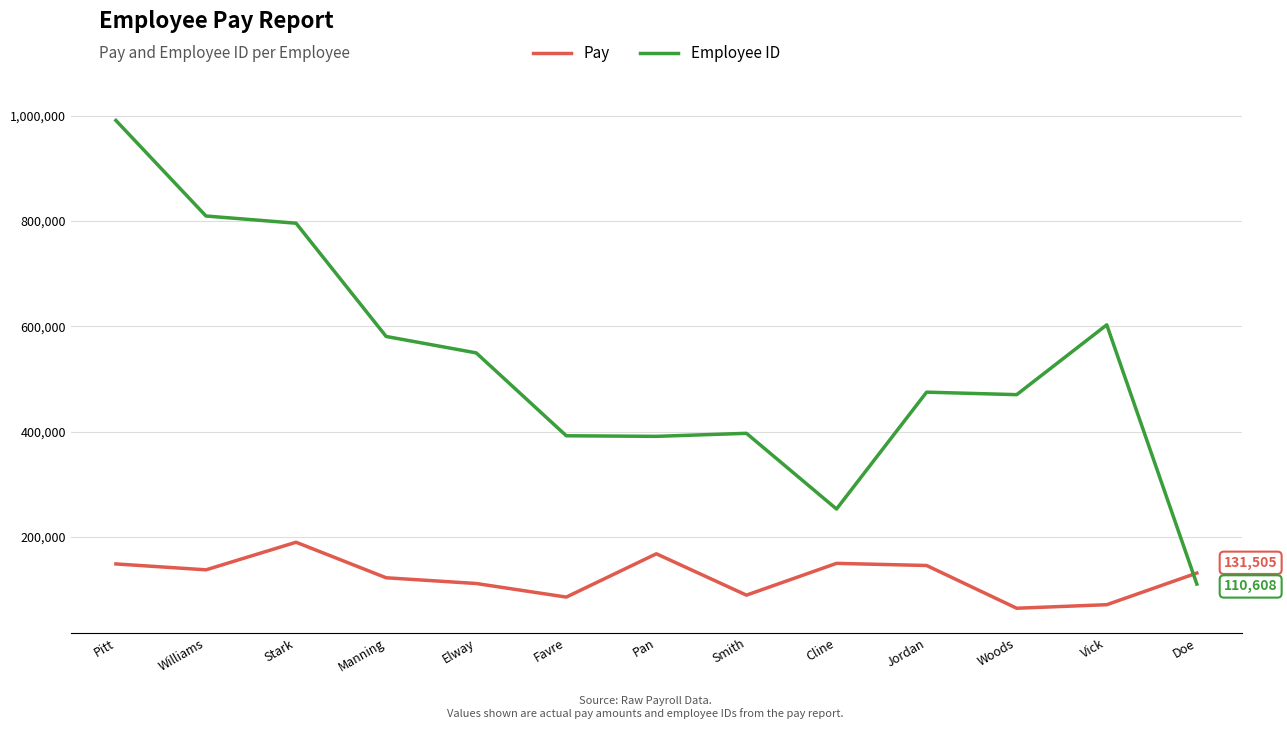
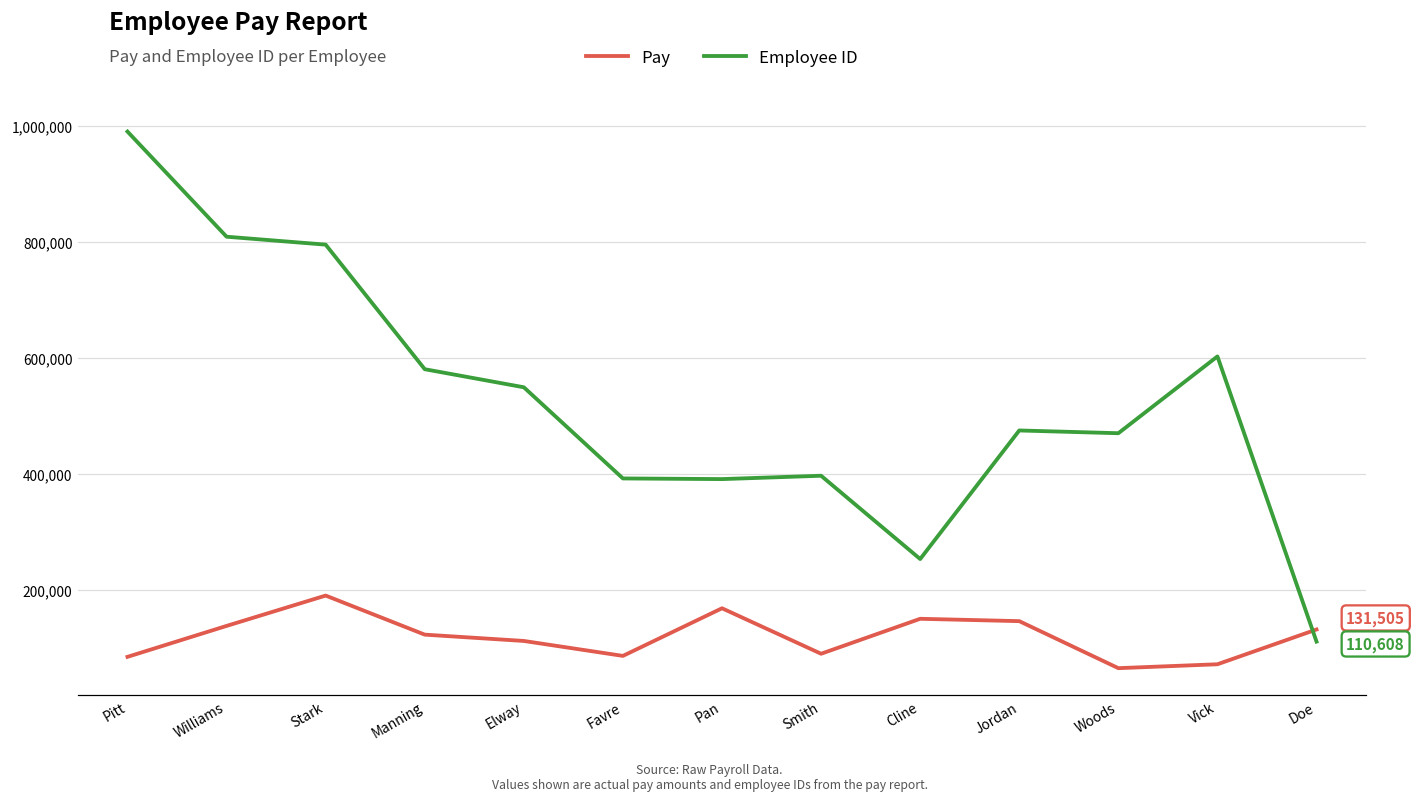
Pay, Pitt: 150,000 -> 80,000
